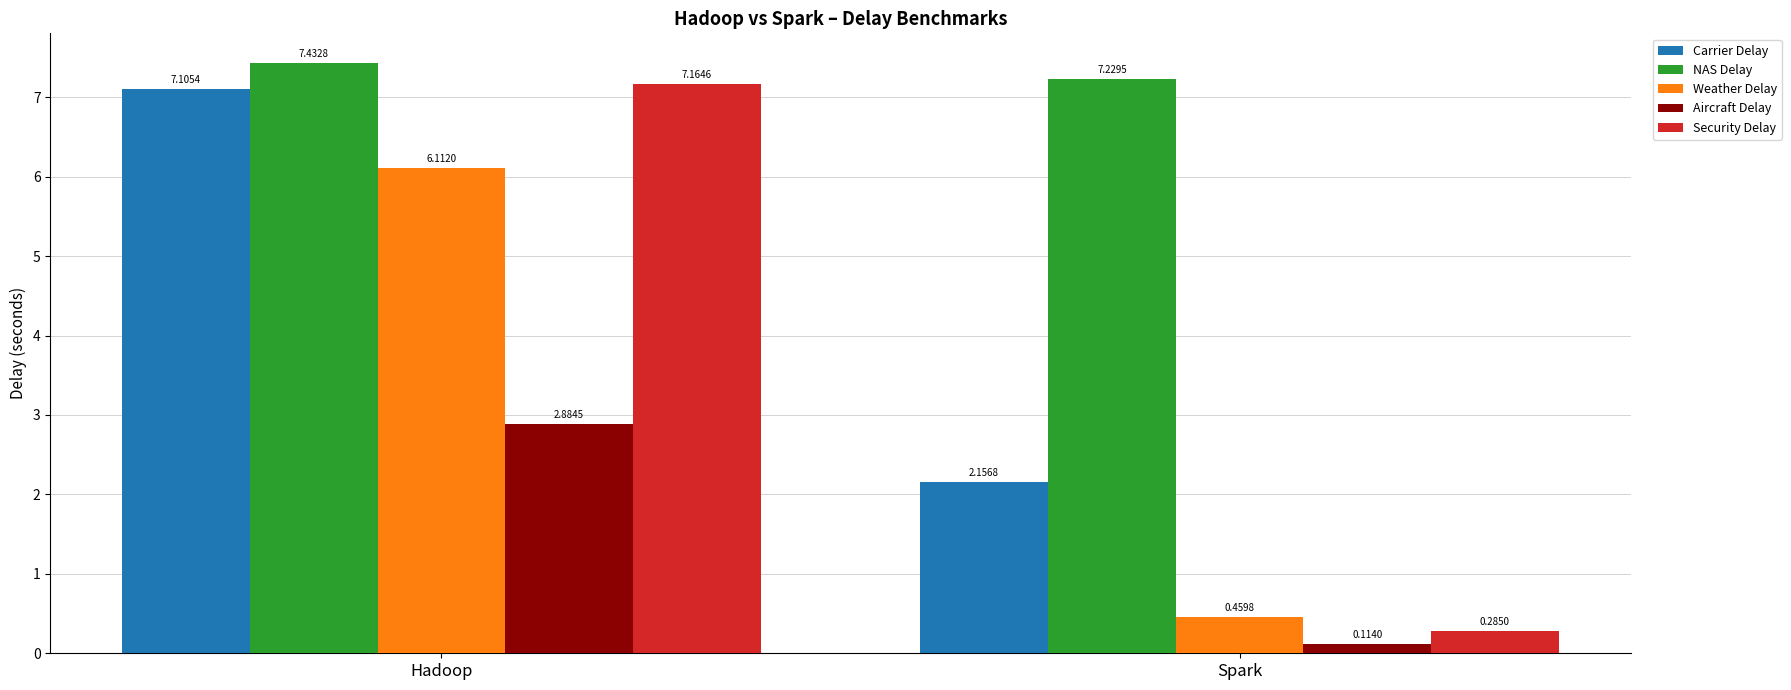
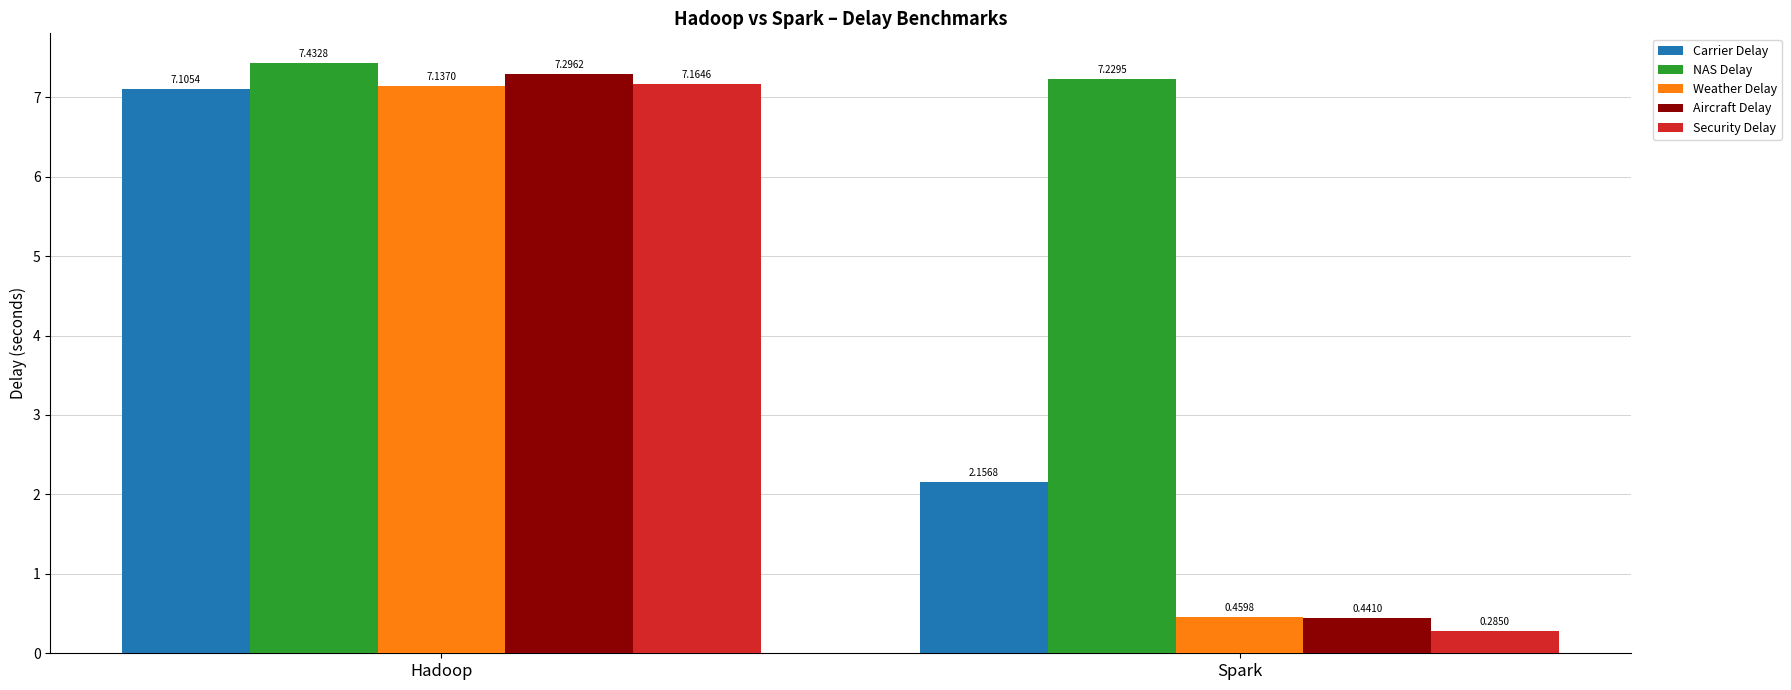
Weather Delay, Hadoop: 6.1120 -> 7.1370
Aircraft Delay, Hadoop: 2.8845 -> 7.2962
Aircraft Delay, Spark: 0.1140 -> 0.4410
